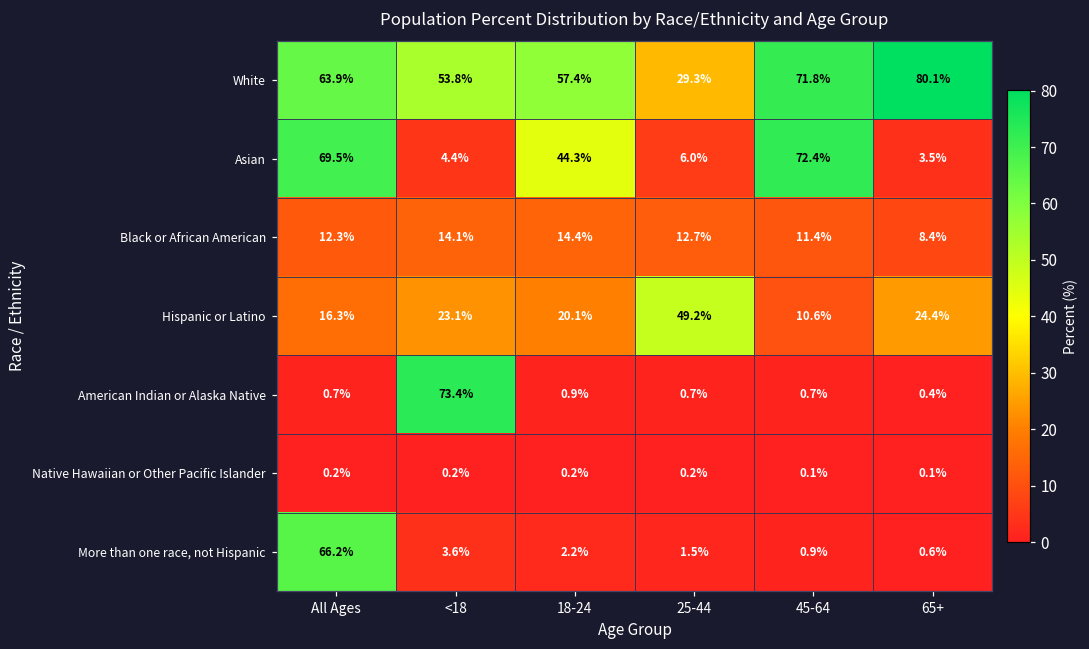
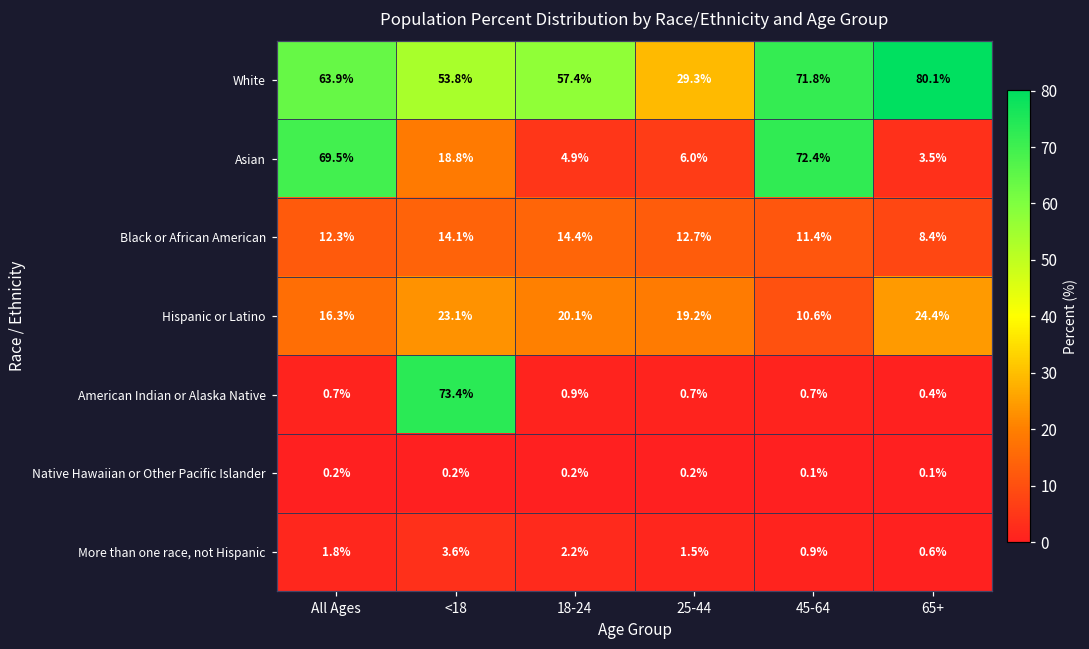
Asian, <18: 4.4% -> 18.8%
Asian, 18-24: 44.3% -> 4.9%
Hispanic or Latino, 25-44: 49.2% -> 19.2%
More than one race, not Hispanic, All Ages: 66.2% -> 1.8%
